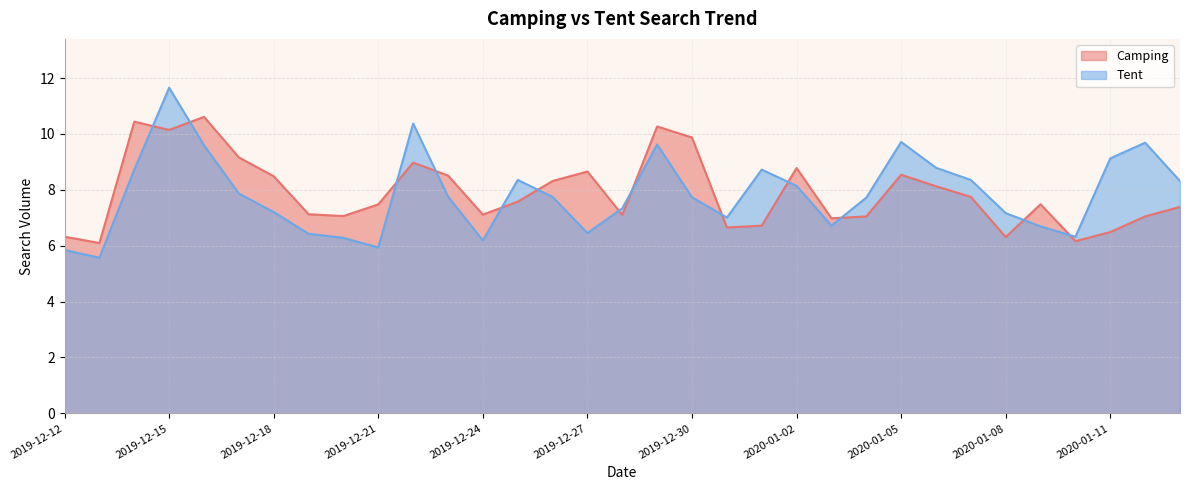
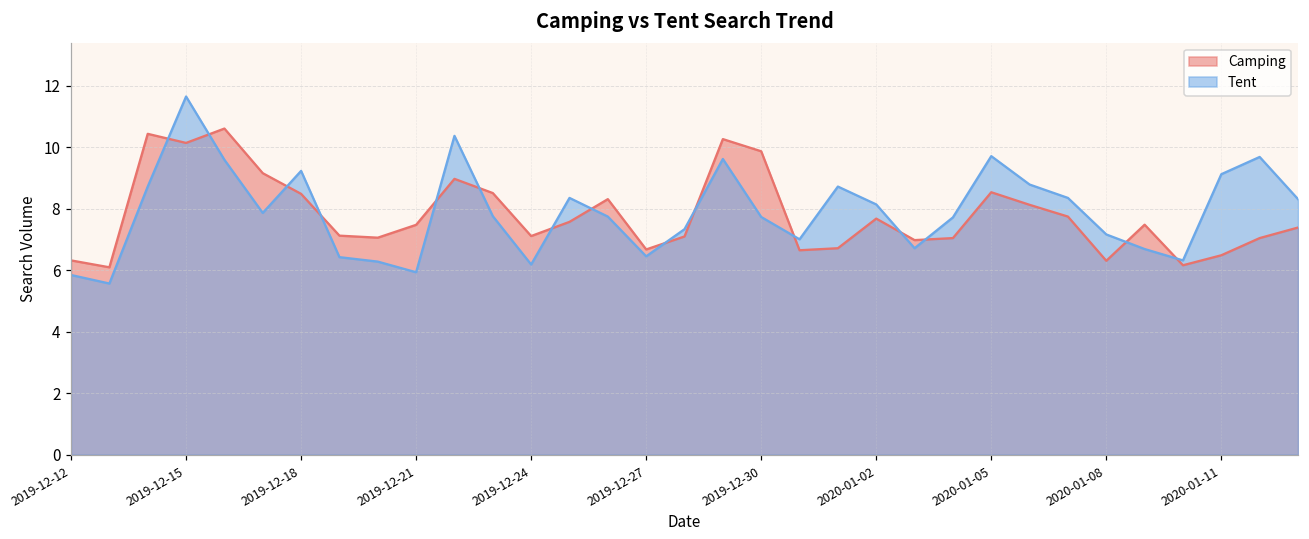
Tent, 2019-12-18: 7.2 -> 9.2
Camping, 2019-12-27: 8.7 -> 6.7
Camping, 2020-01-02: 8.8 -> 7.7
